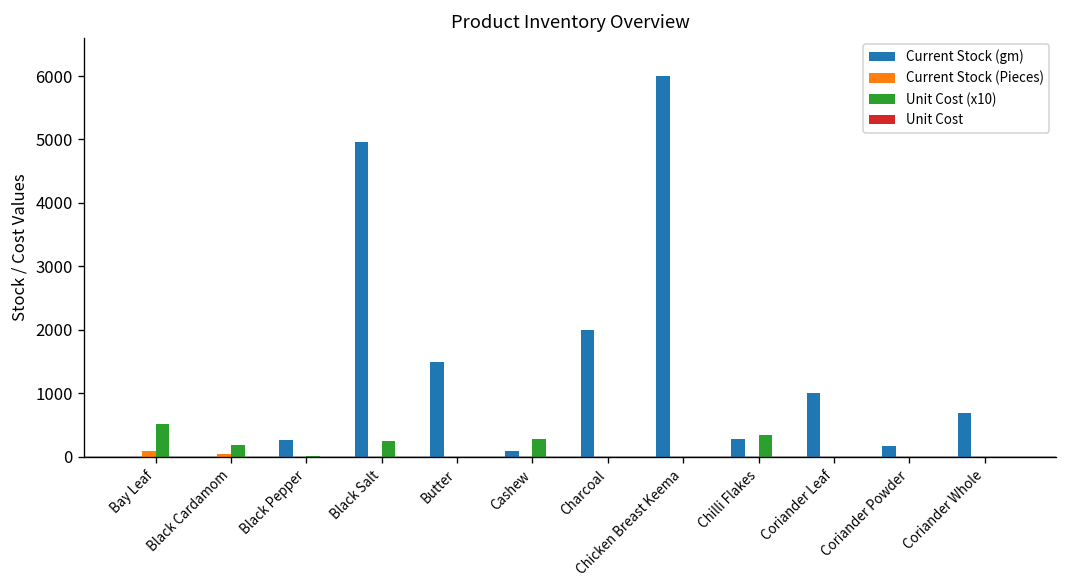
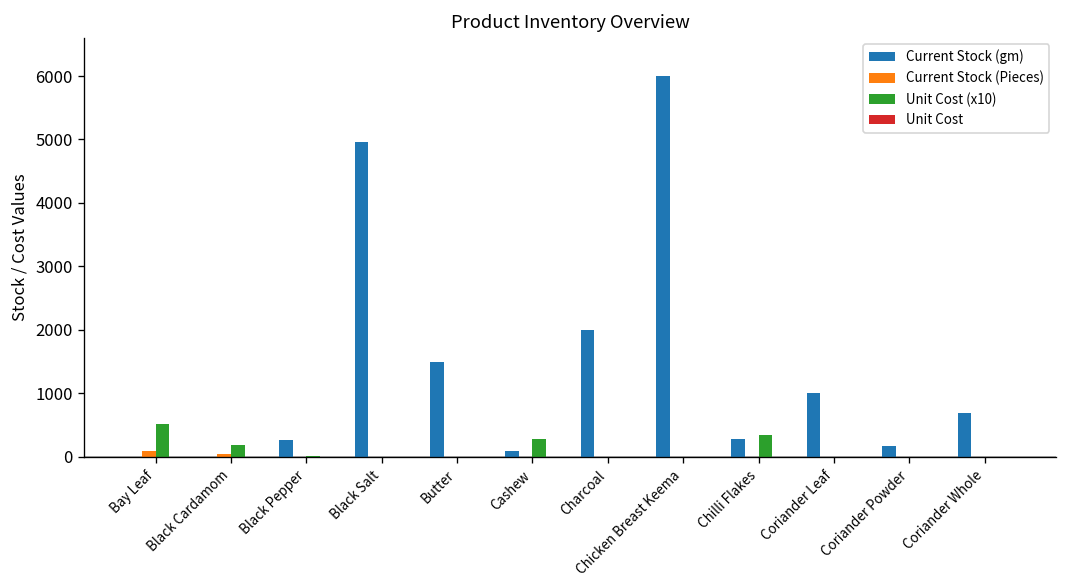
Unit Cost (x10), Black Salt: 300 -> 0
